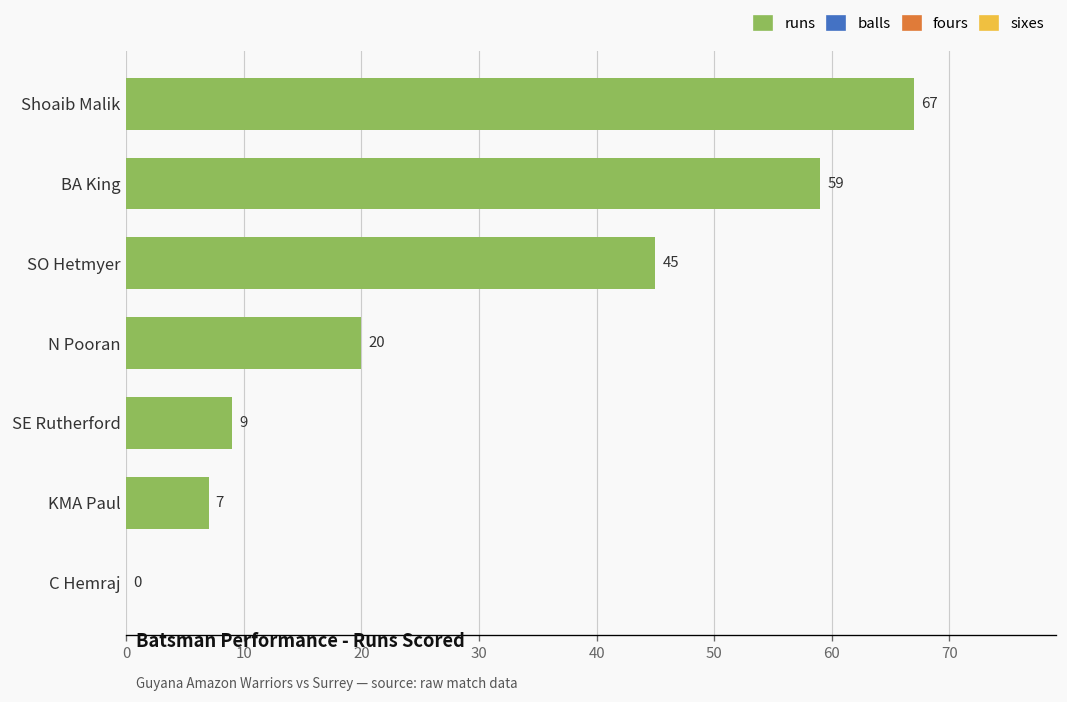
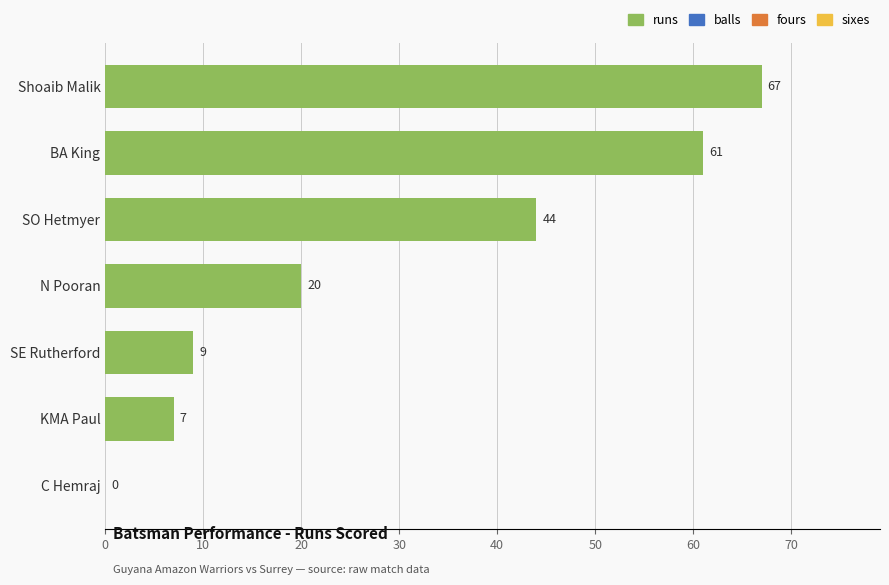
BA King: 59 -> 61
SO Hetmyer: 45 -> 44
